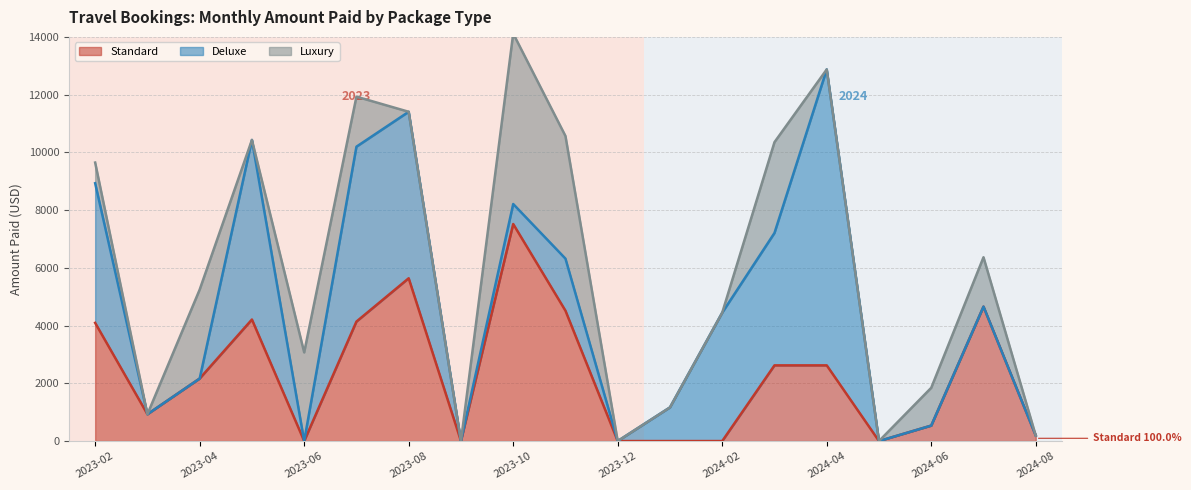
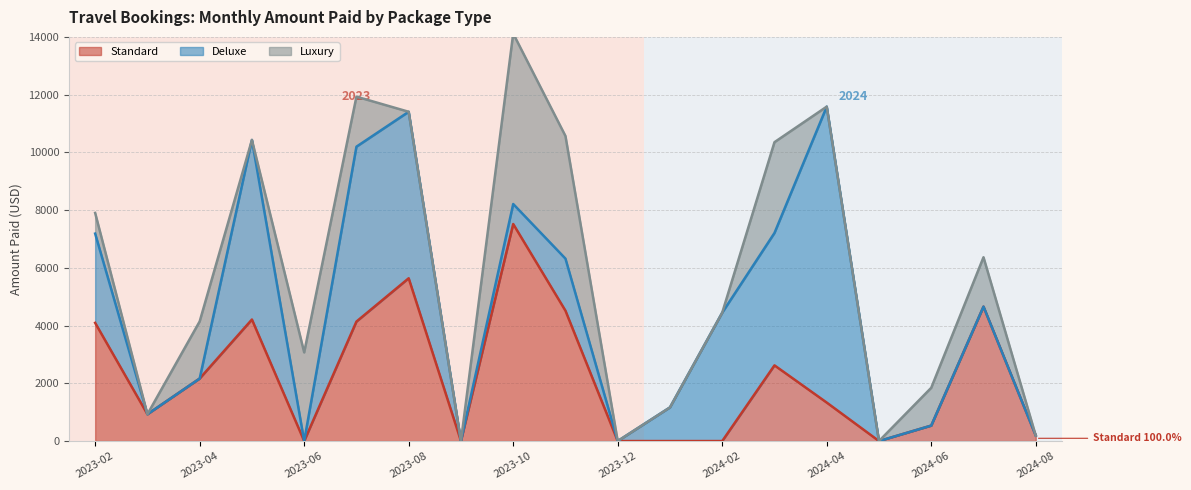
Deluxe, 2023-02: 4800 -> 3100
Luxury, 2023-04: 3100 -> 2000
Standard, 2024-04: 2600 -> 1300
